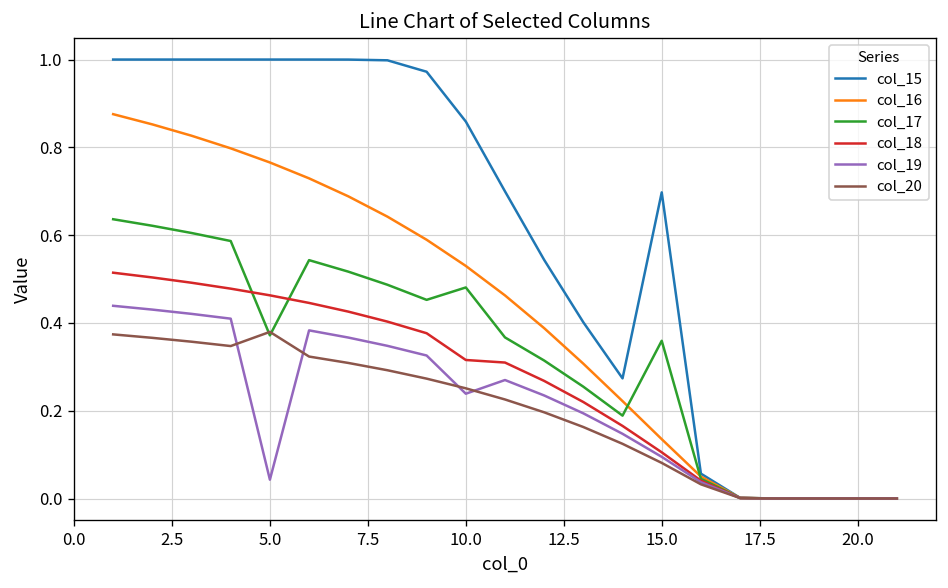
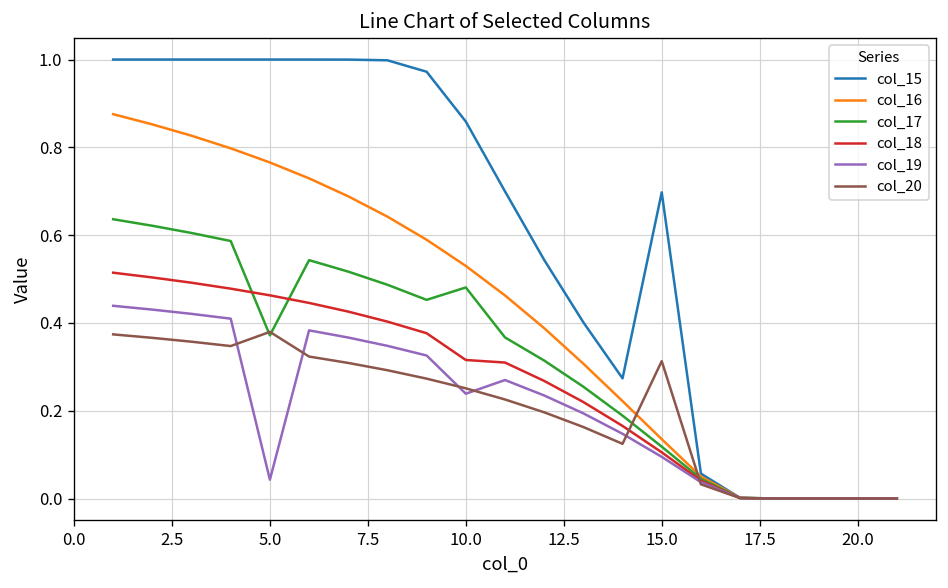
col_17, 15.0: 0.36 -> 0.12
col_20, 15.0: 0.08 -> 0.31
